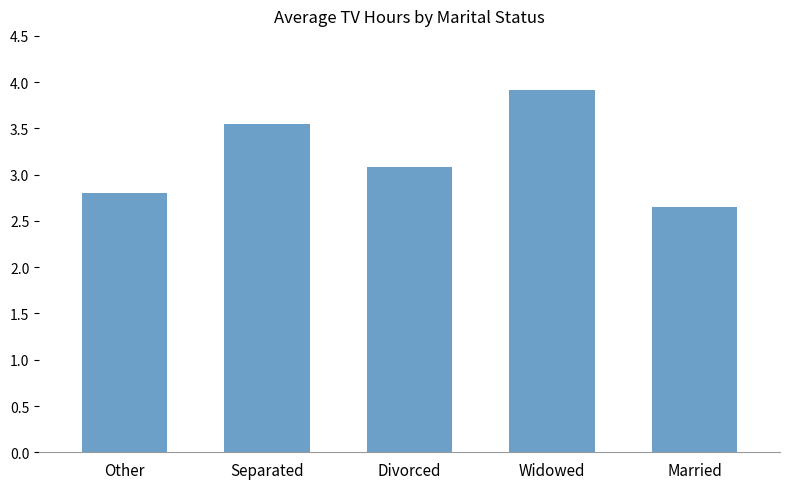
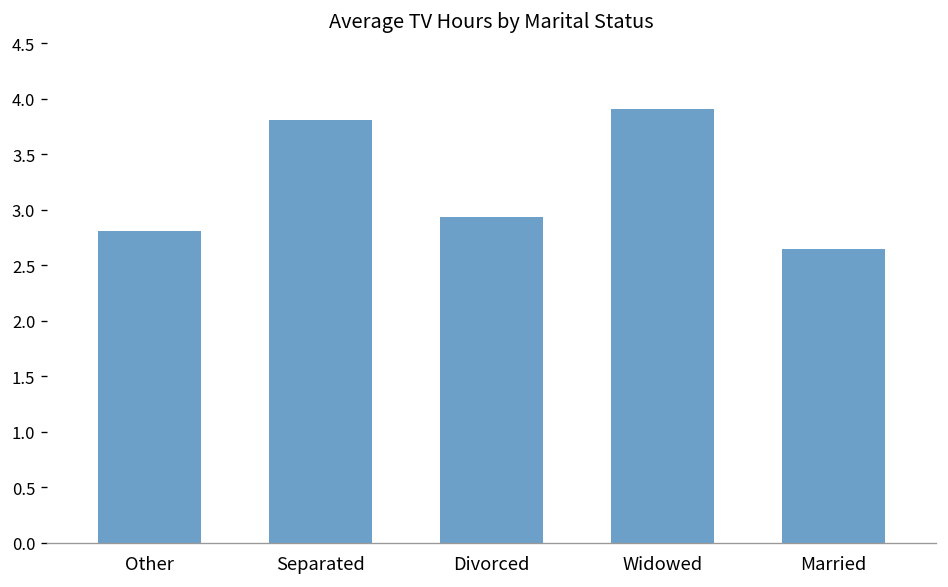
Separated: 3.5 -> 3.8
Divorced: 3.1 -> 2.9
